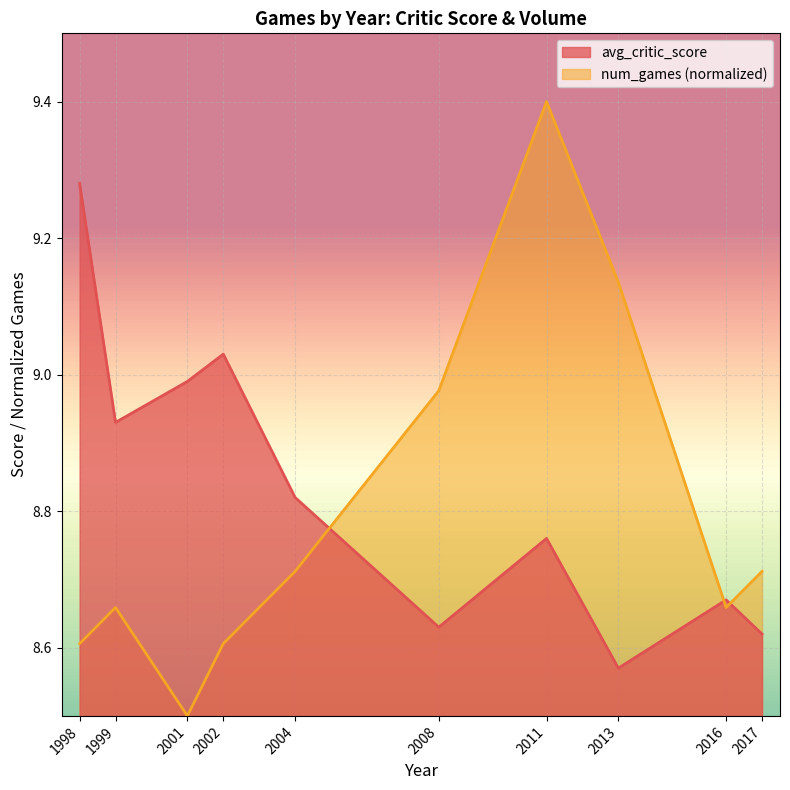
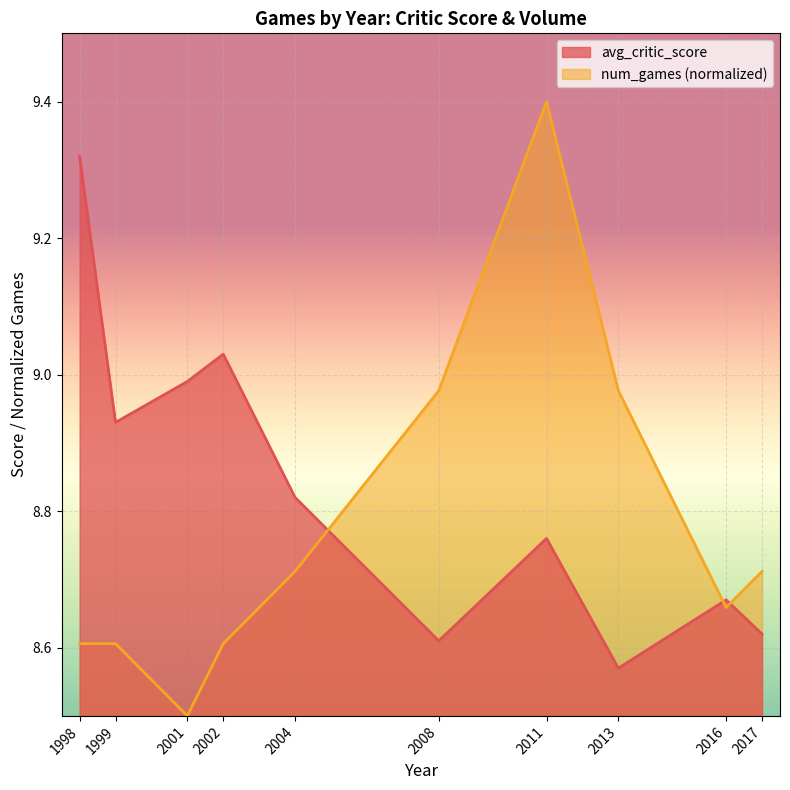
avg_critic_score, 1998: 9.28 -> 9.32
num_games (normalized), 1999: 8.66 -> 8.61
avg_critic_score, 2008: 8.63 -> 8.61
num_games (normalized), 2013: 9.14 -> 8.98
